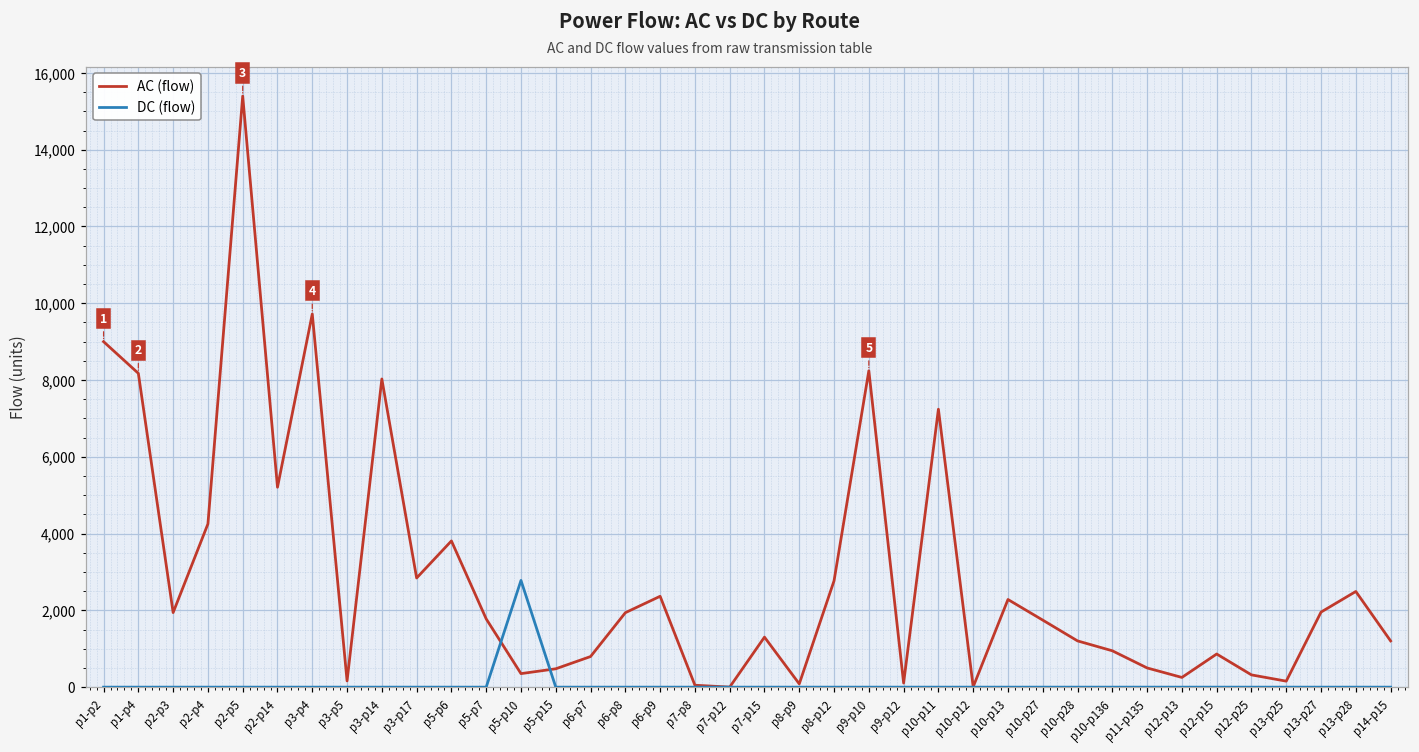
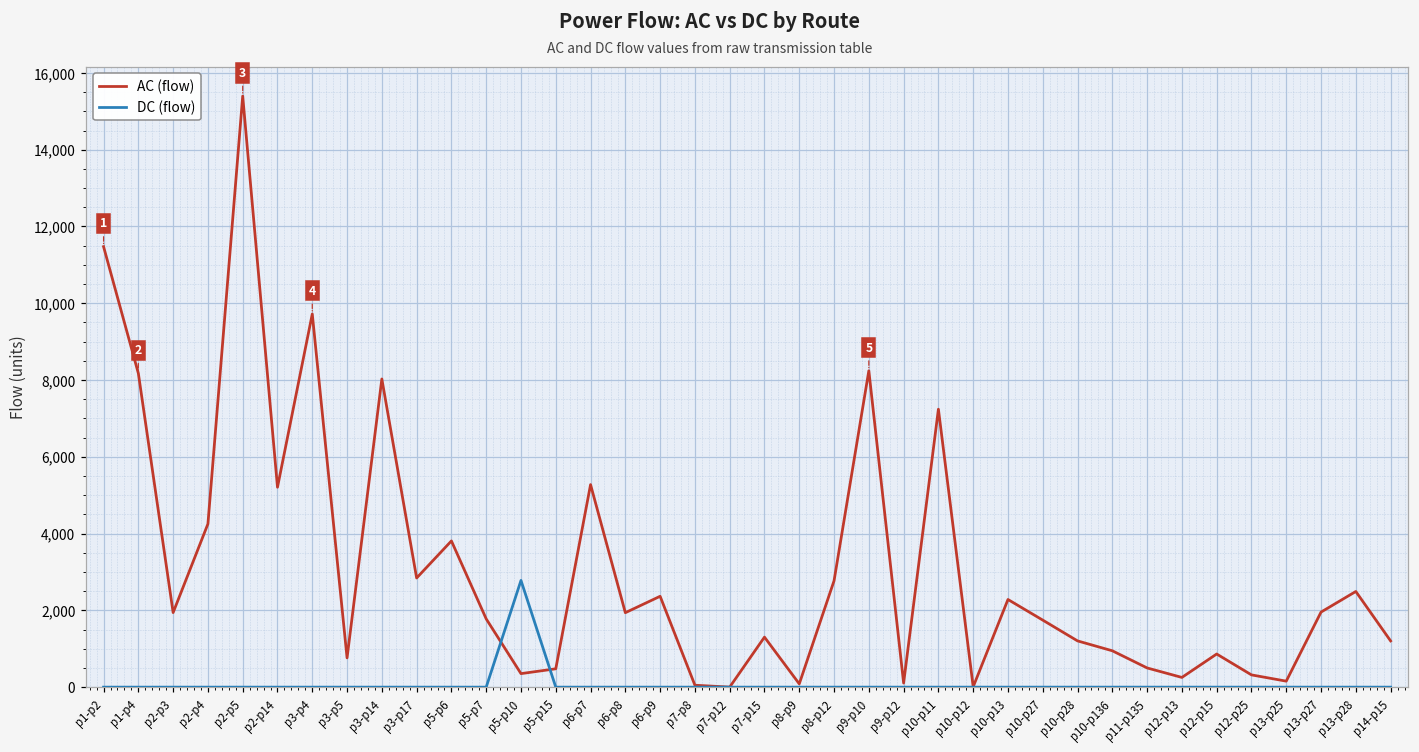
AC (flow), p1-p2: 9,000 -> 11,500
AC (flow), p3-p5: 200 -> 800
AC (flow), p6-p7: 800 -> 5,300
